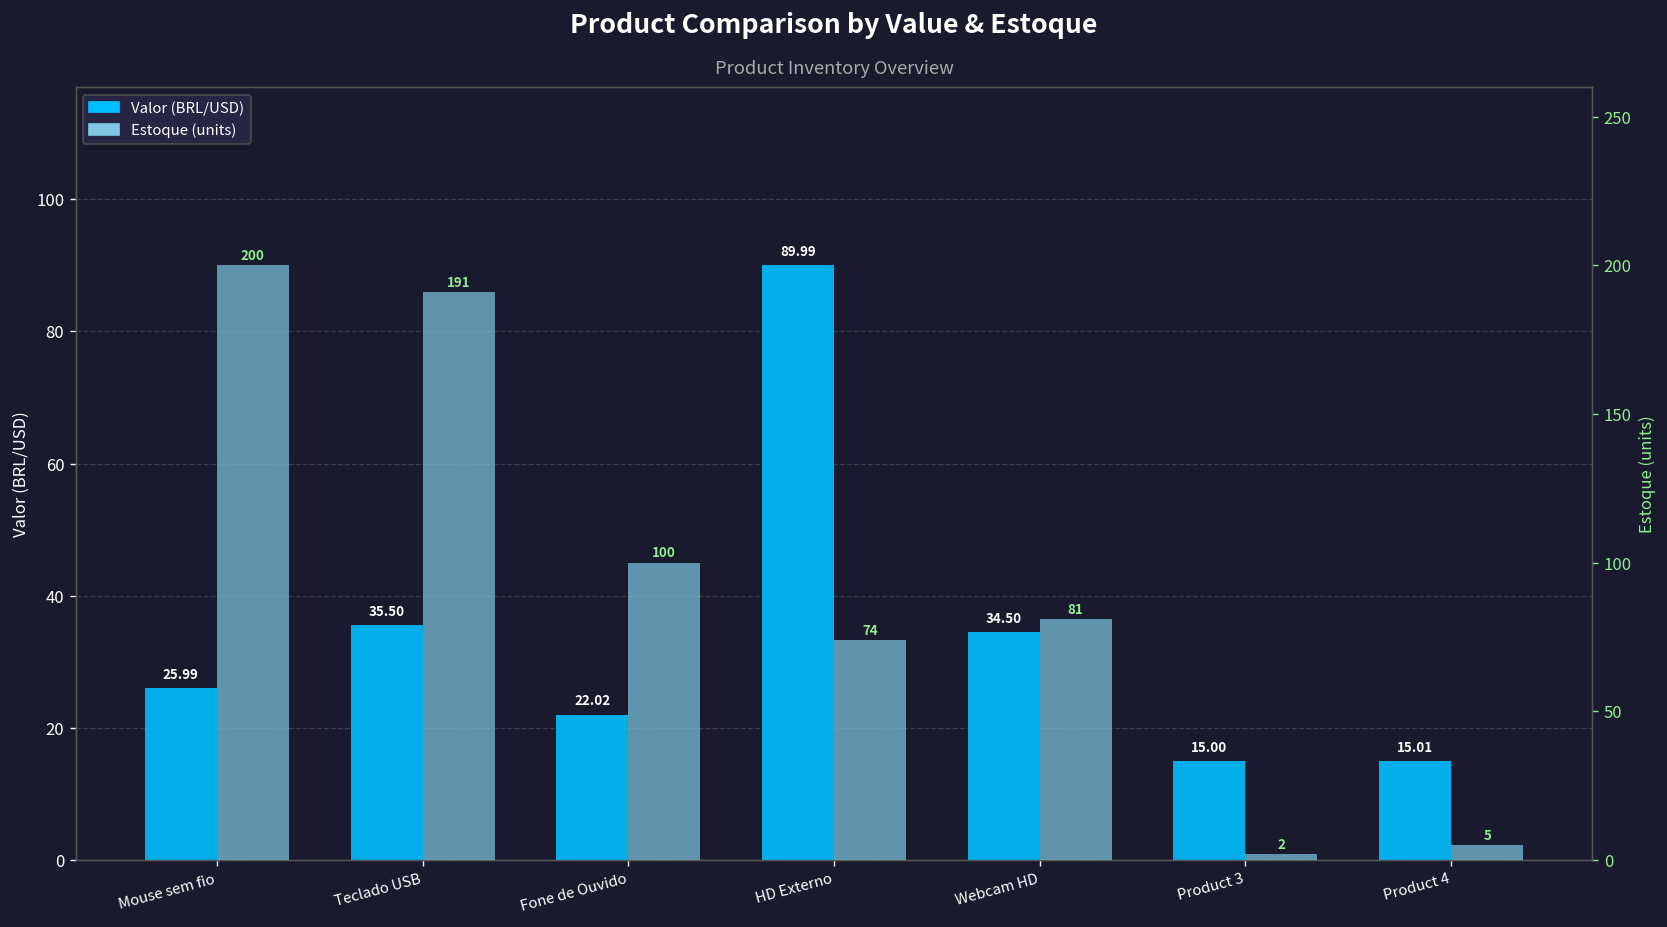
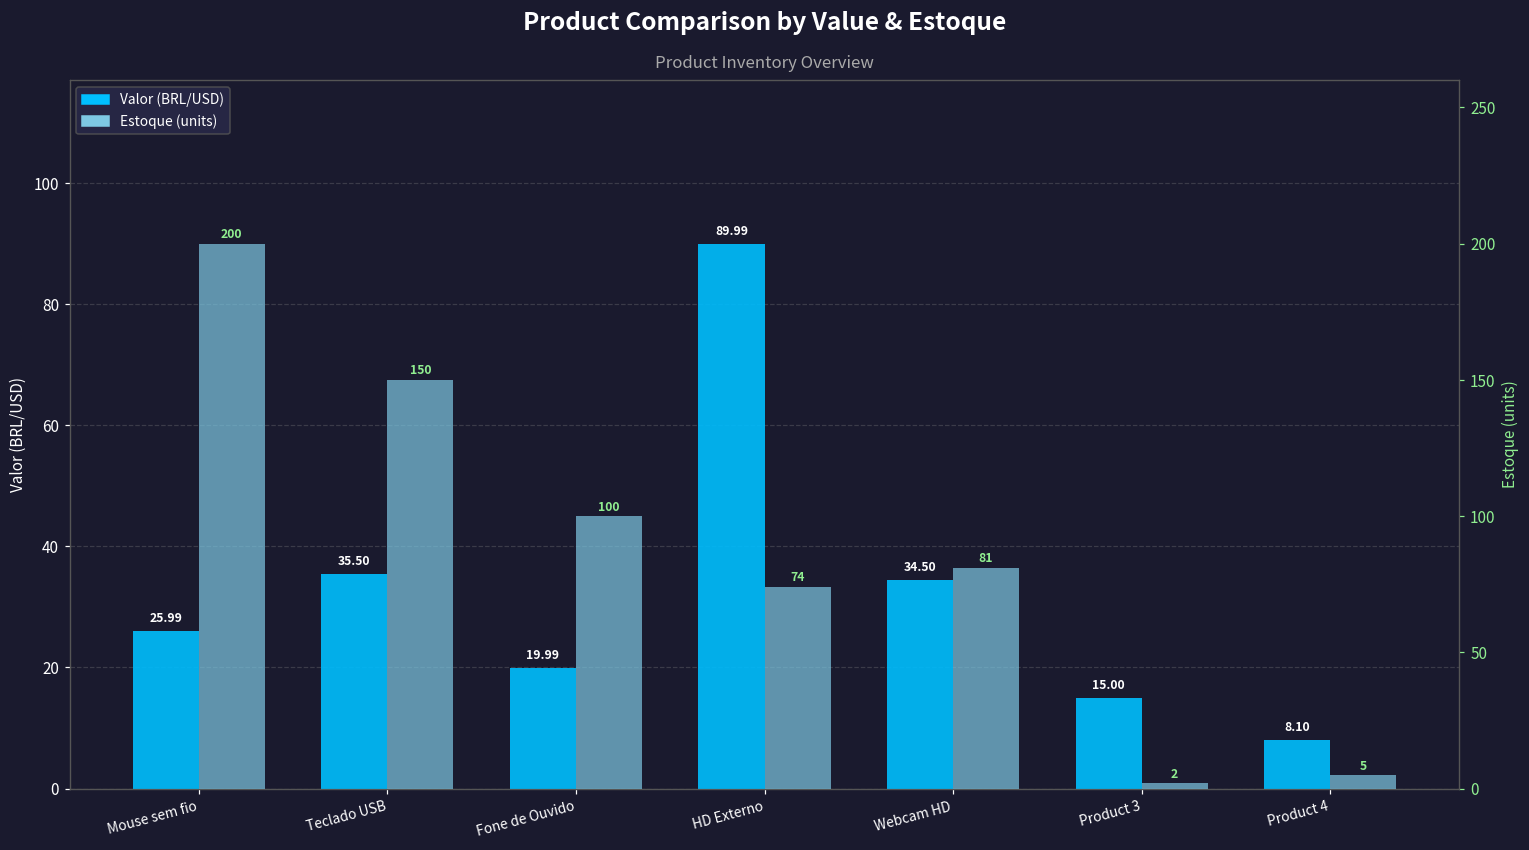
Valor (BRL/USD), Fone de Ouvido: 22.02 -> 19.99
Valor (BRL/USD), Product 4: 15.01 -> 8.10
Estoque (units), Teclado USB: 191 -> 150
